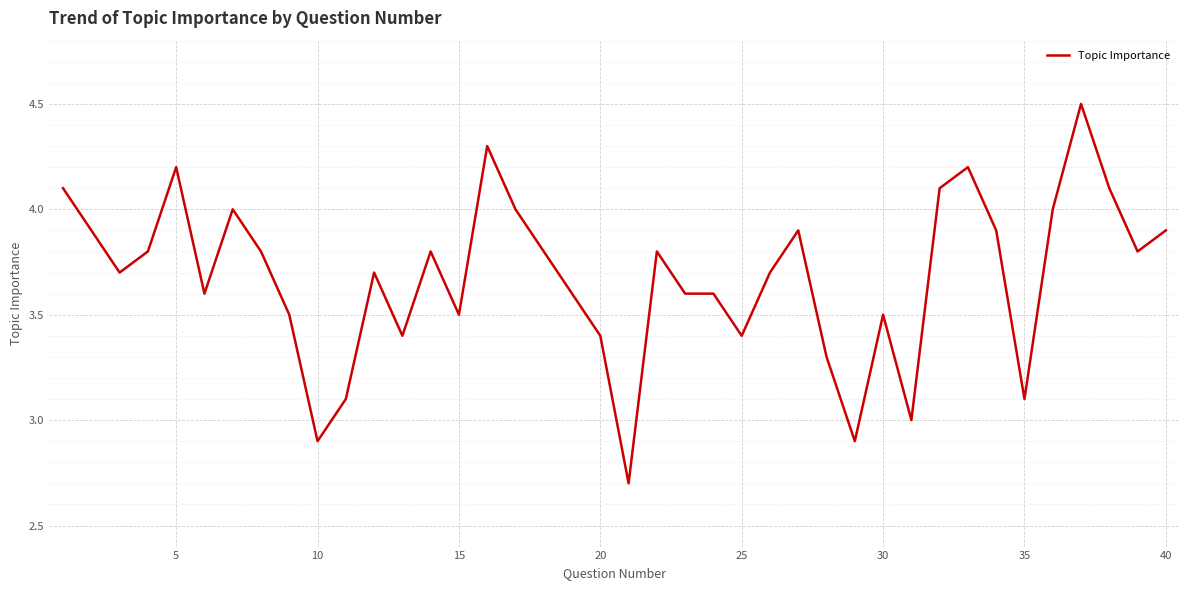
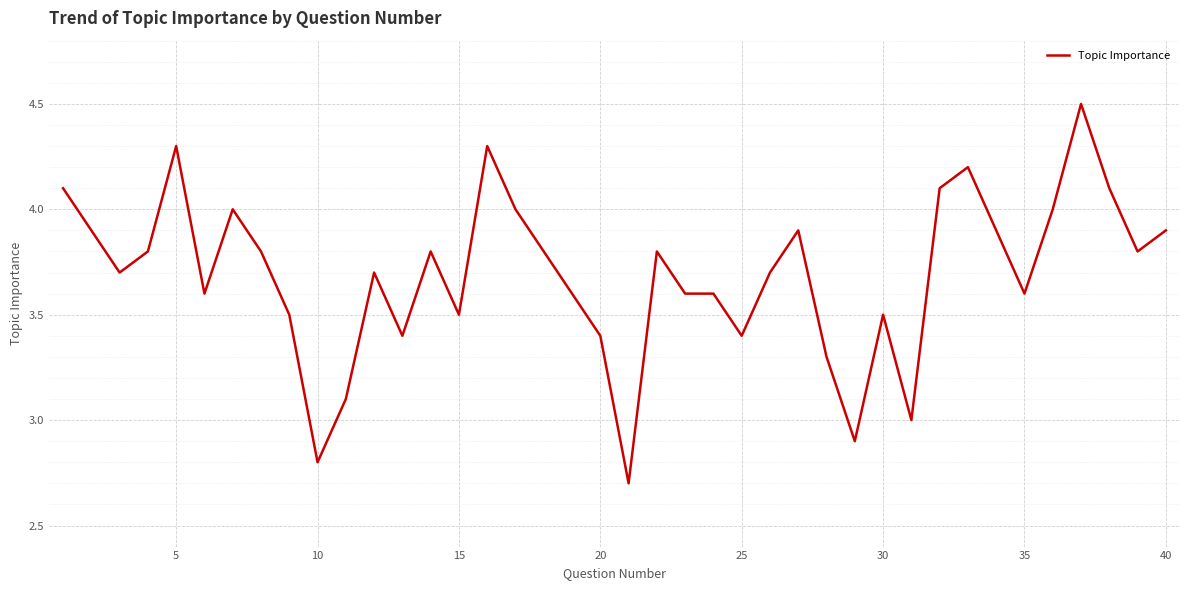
5: 4.2 -> 4.3
10: 2.9 -> 2.8
35: 3.1 -> 3.6
